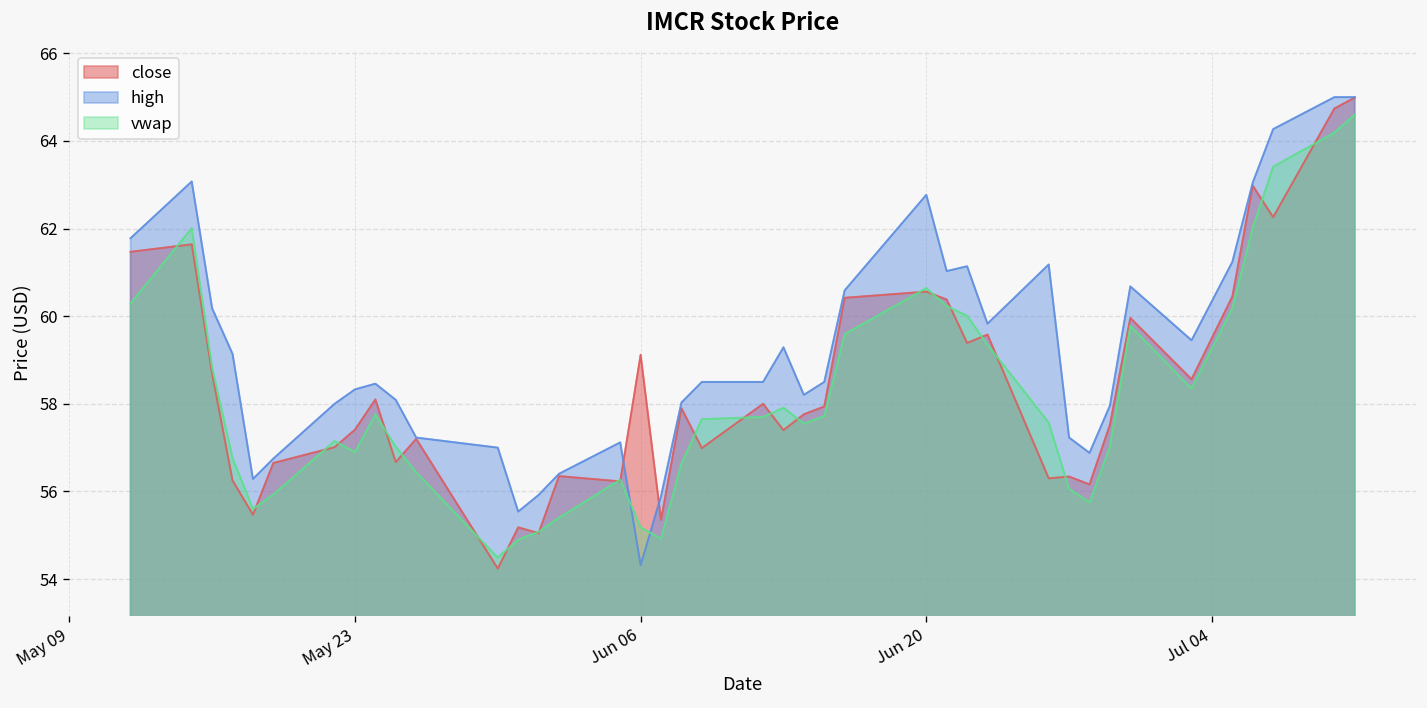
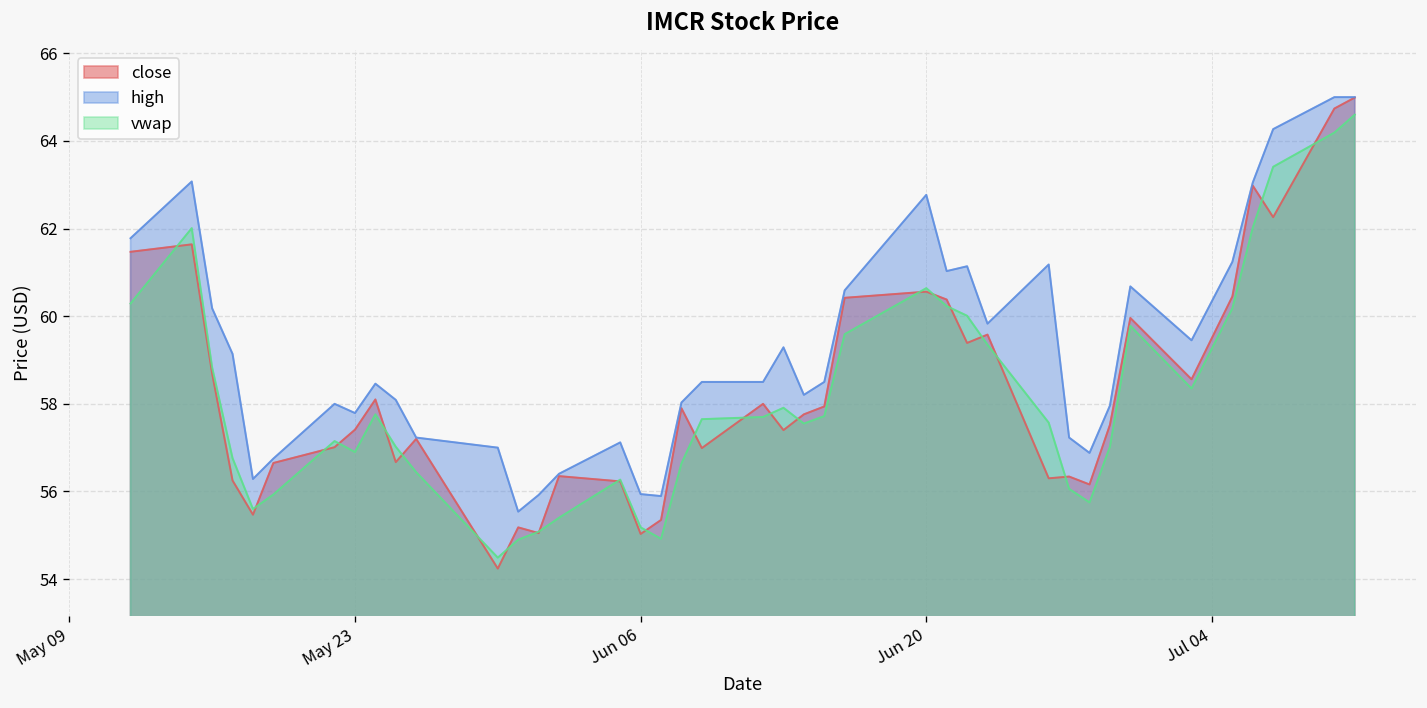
high, May 23: 58.3 -> 57.8
close, Jun 06: 59.1 -> 55.0
high, Jun 06: 54.3 -> 55.9
